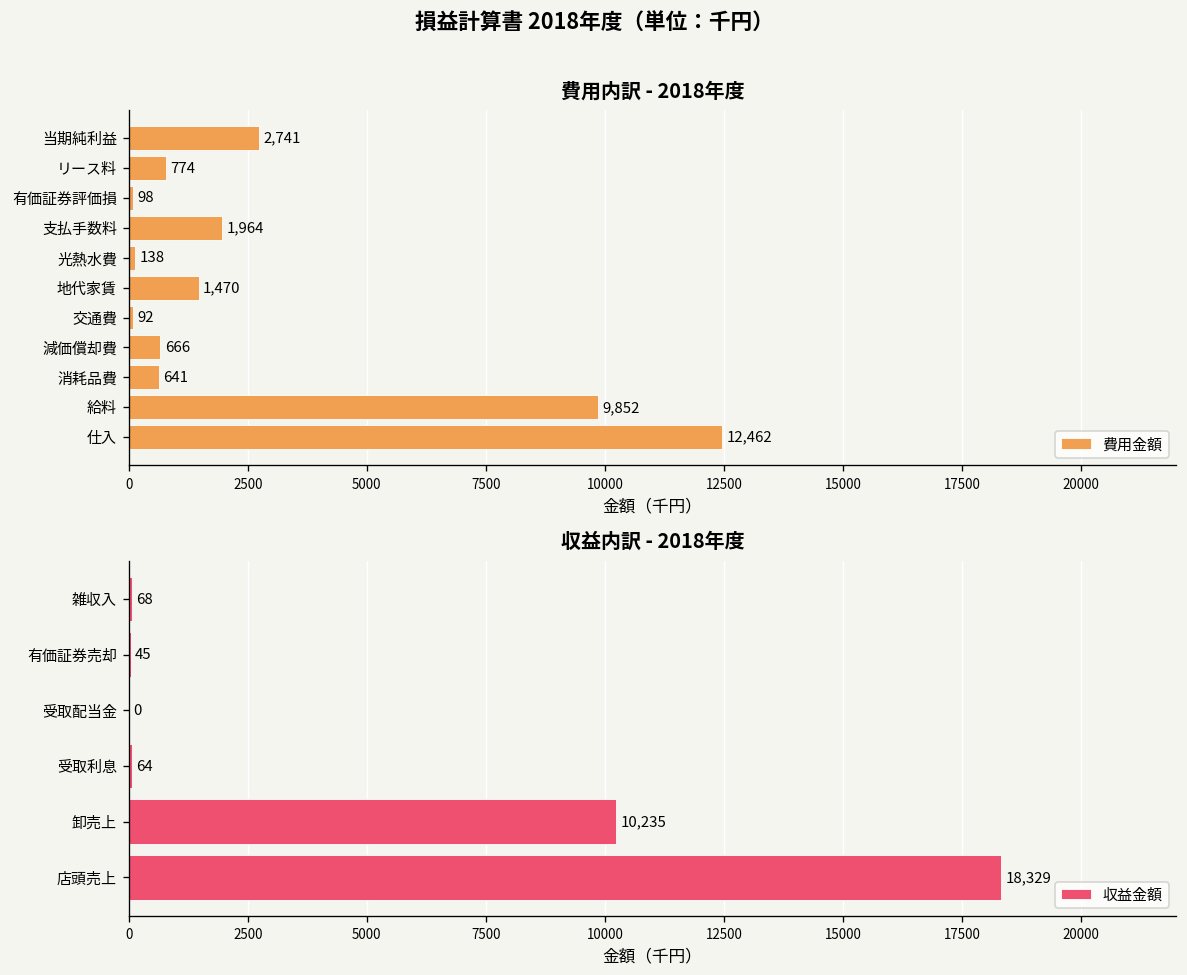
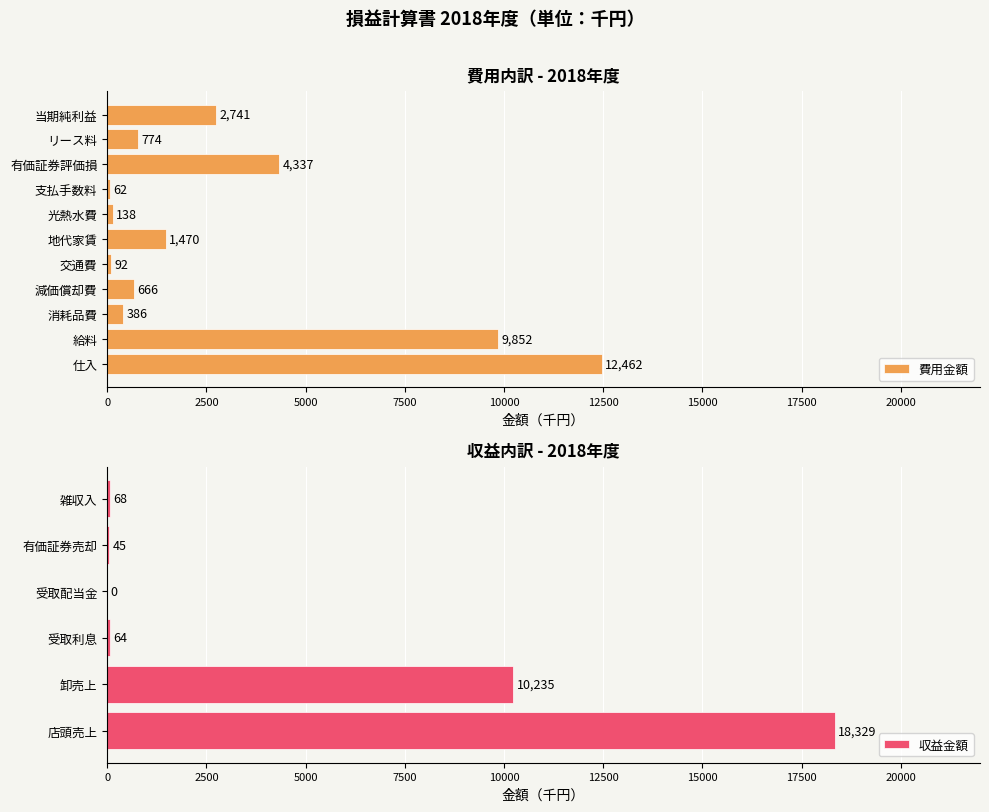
費用内訳 - 2018年度, 有価証券評価損: 98 -> 4,337
費用内訳 - 2018年度, 支払手数料: 1,964 -> 62
費用内訳 - 2018年度, 消耗品費: 641 -> 386
